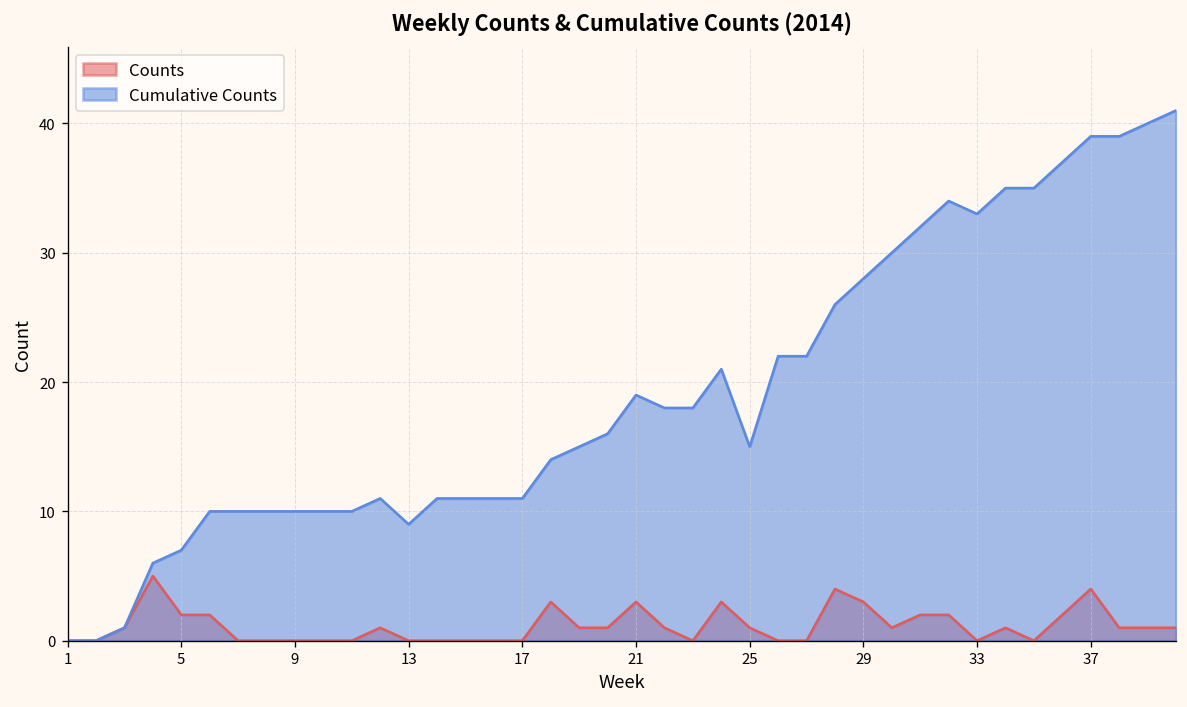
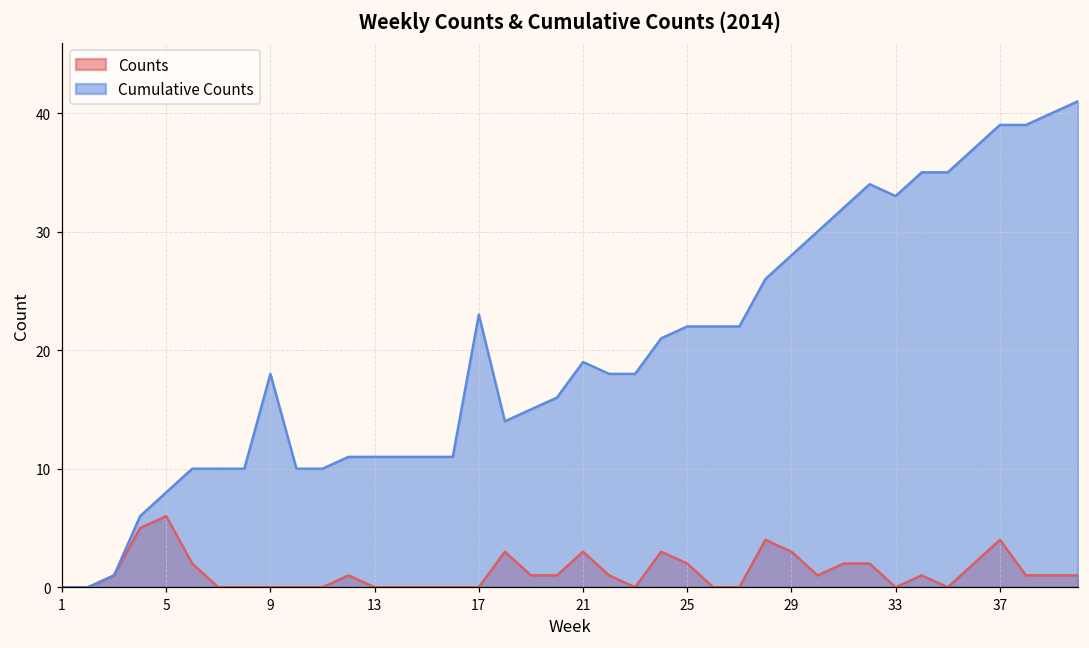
Counts, 5: 2 -> 6
Cumulative Counts, 5: 7 -> 8
Cumulative Counts, 9: 10 -> 18
Cumulative Counts, 13: 9 -> 11
Cumulative Counts, 17: 11 -> 23
Counts, 25: 1 -> 2
Cumulative Counts, 25: 15 -> 22
